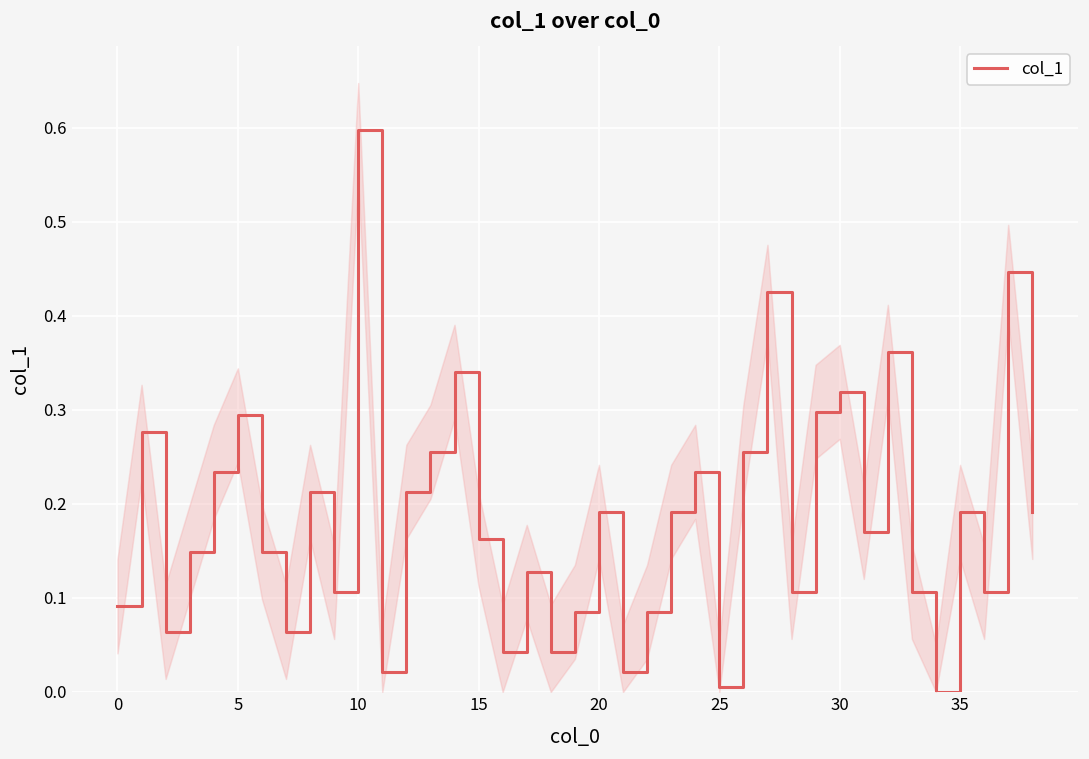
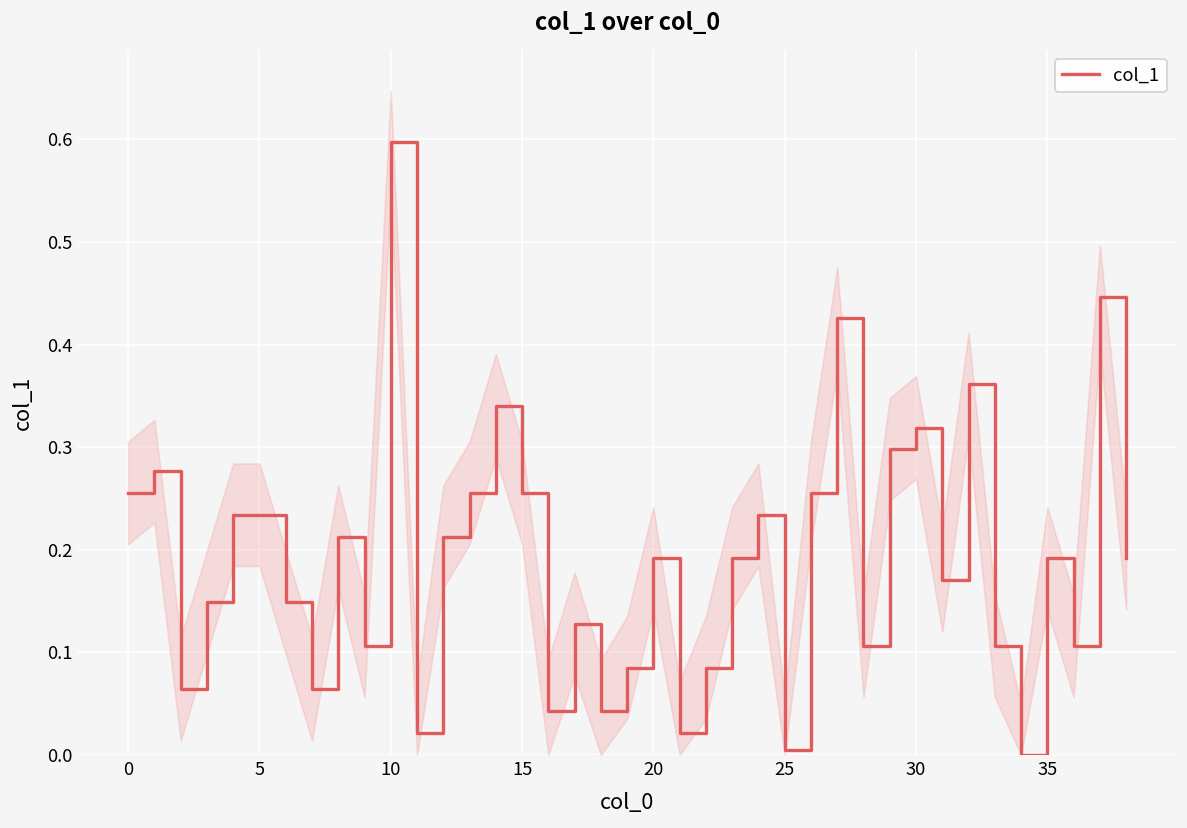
col_1, 0: 0.09 -> 0.26
col_1, 5: 0.29 -> 0.23
col_1, 15: 0.16 -> 0.26
